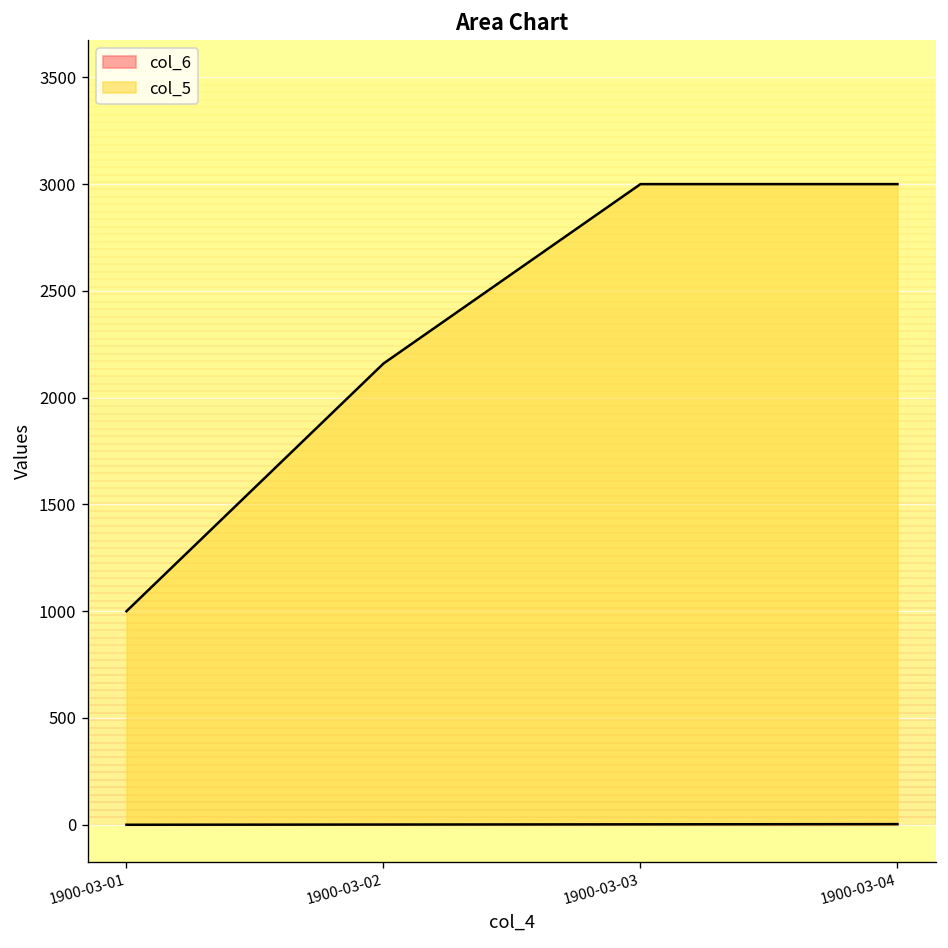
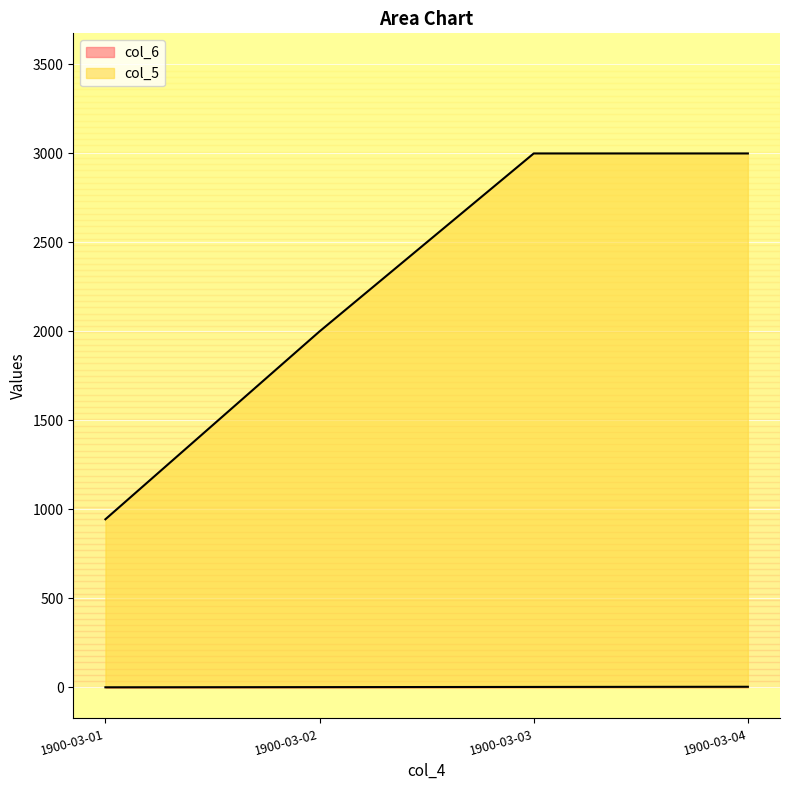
col_5, 1900-03-01: 1000 -> 940
col_5, 1900-03-02: 2160 -> 2000
